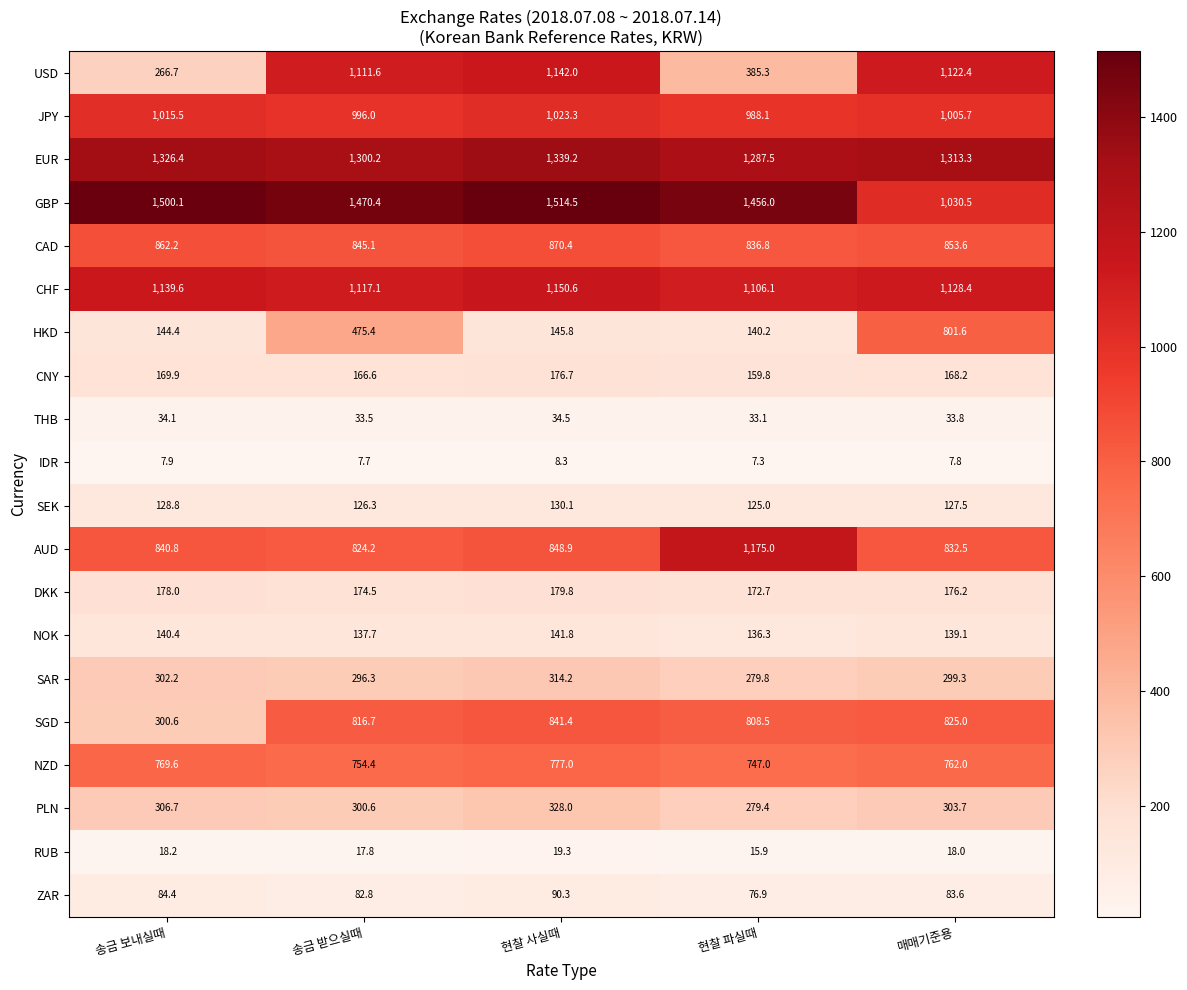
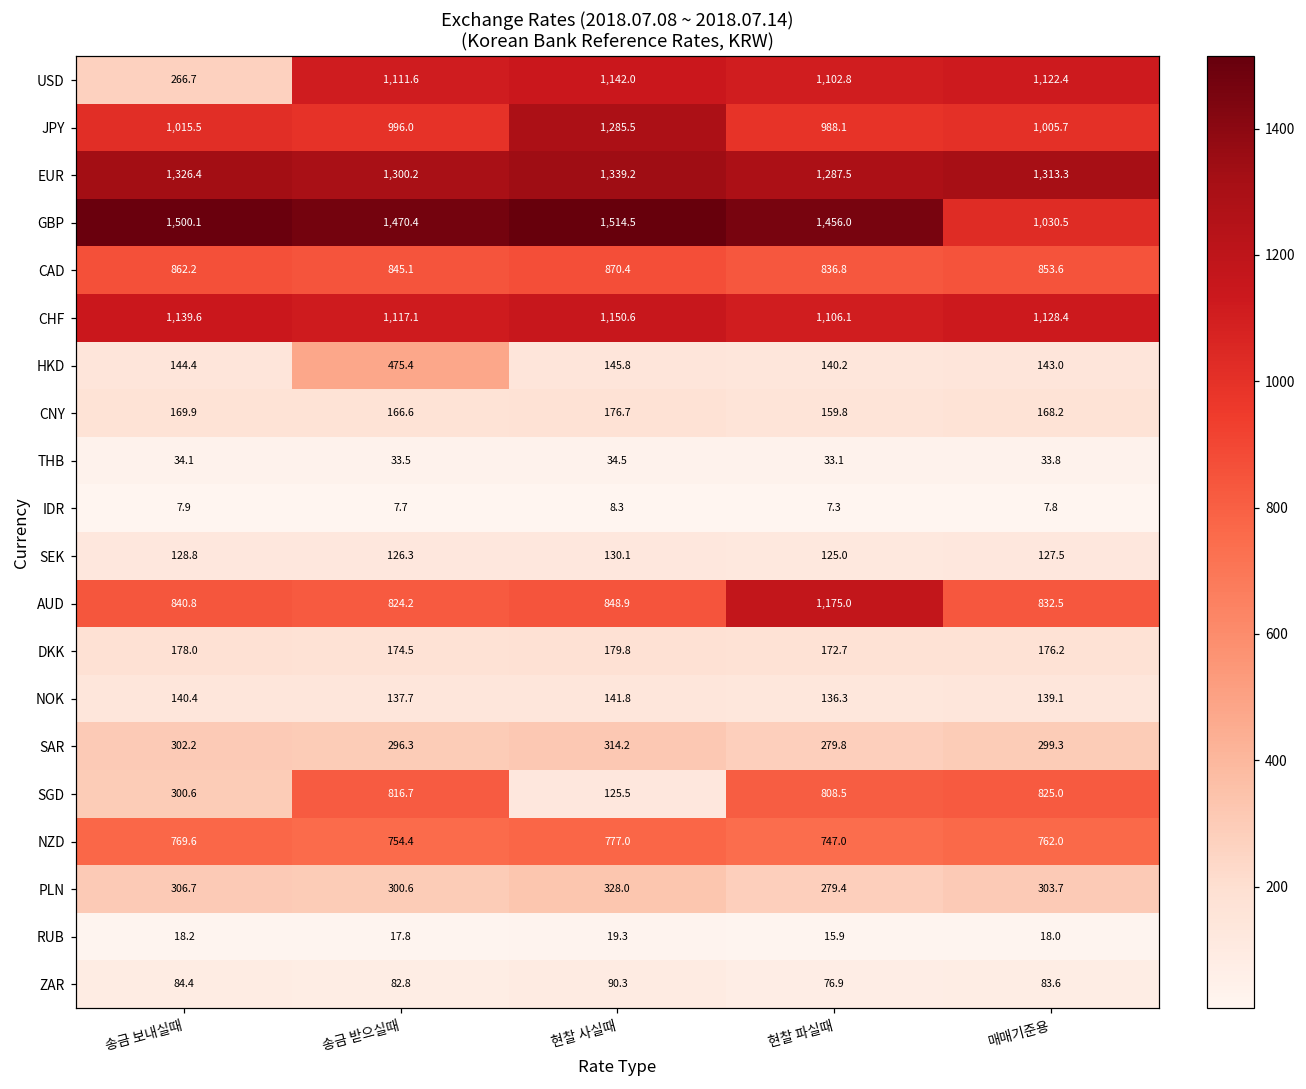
USD, 현찰 파실때: 385.3 -> 1,102.8
JPY, 현찰 사실때: 1,023.3 -> 1,285.5
HKD, 매매기준용: 801.6 -> 143.0
SGD, 현찰 사실때: 841.4 -> 125.5
